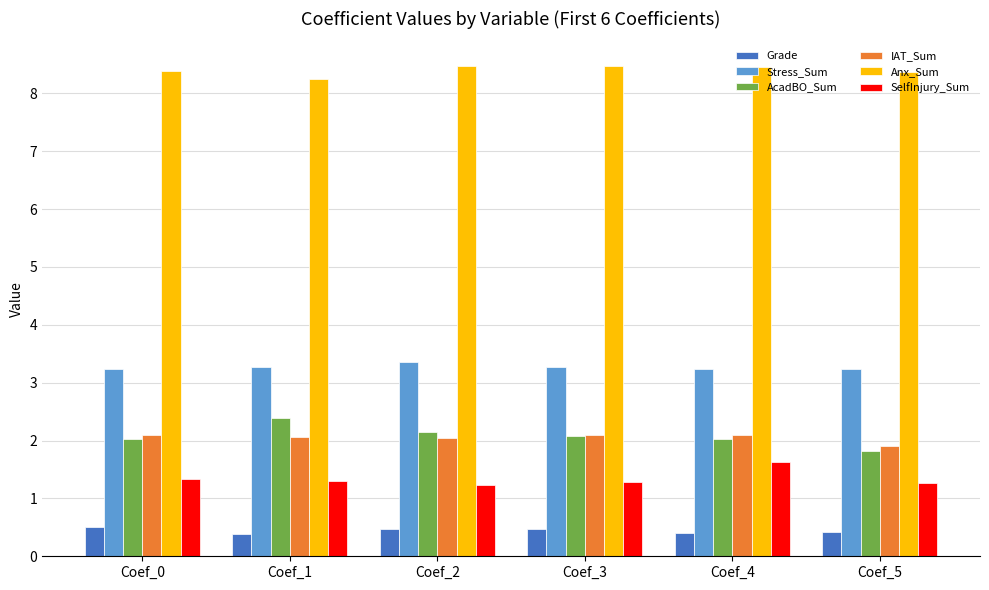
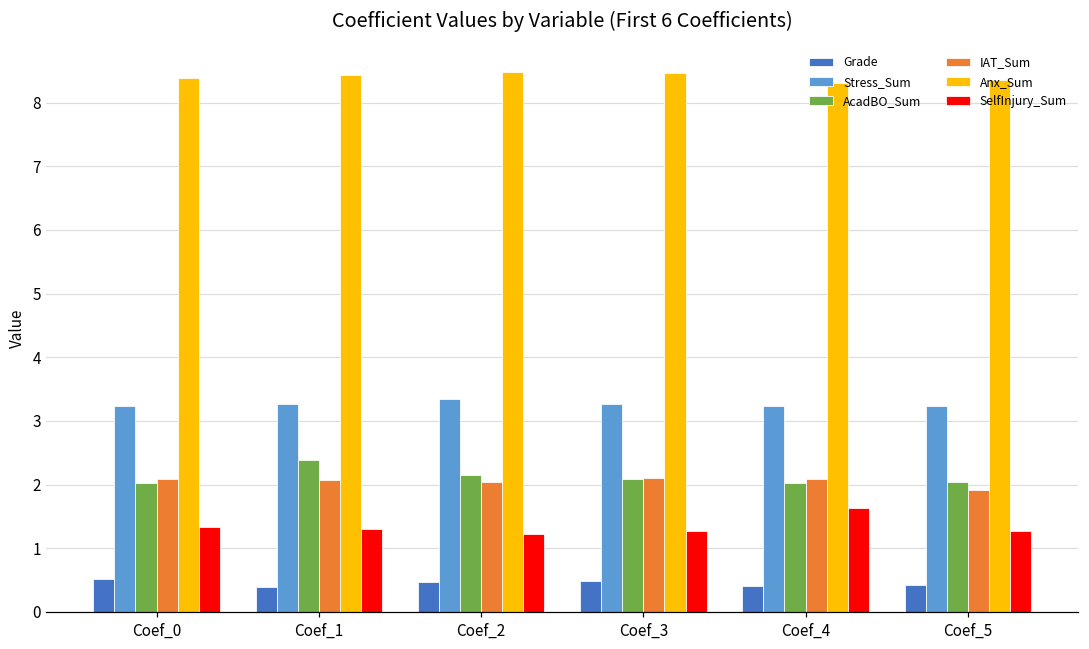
Anx_Sum, Coef_1: 8.3 -> 8.4
Anx_Sum, Coef_4: 8.5 -> 8.3
AcadBO_Sum, Coef_5: 1.8 -> 2.0
